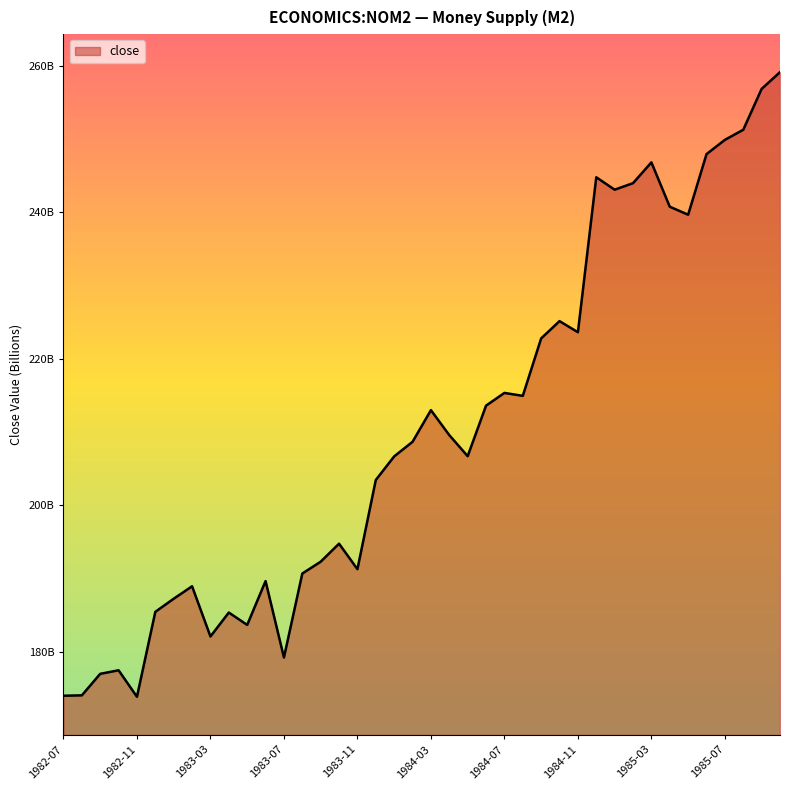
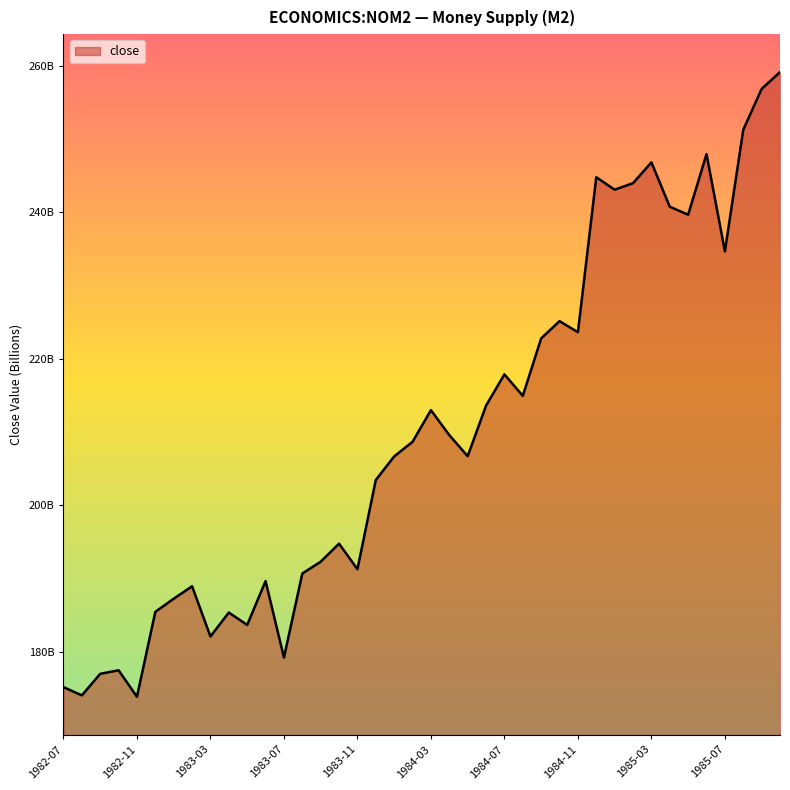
1982-07: 174000000000 -> 175000000000
1984-07: 215000000000 -> 218000000000
1985-07: 250000000000 -> 235000000000
